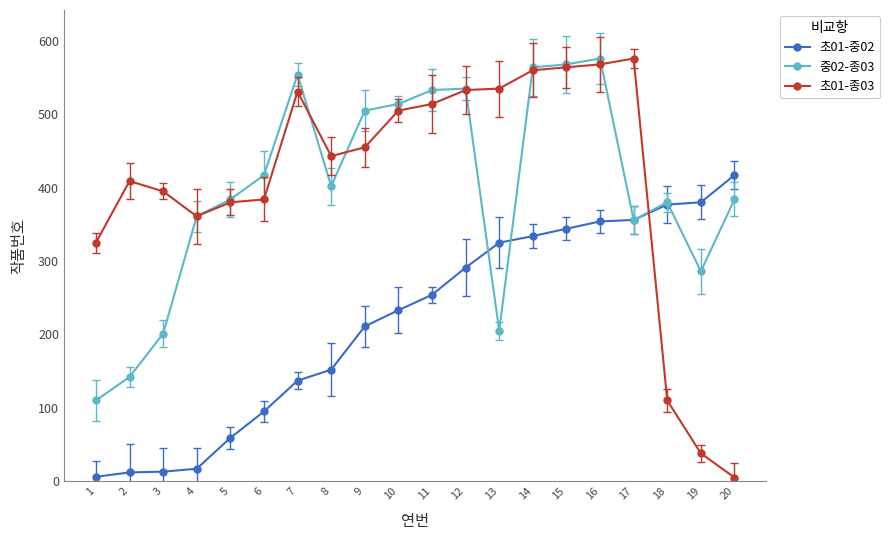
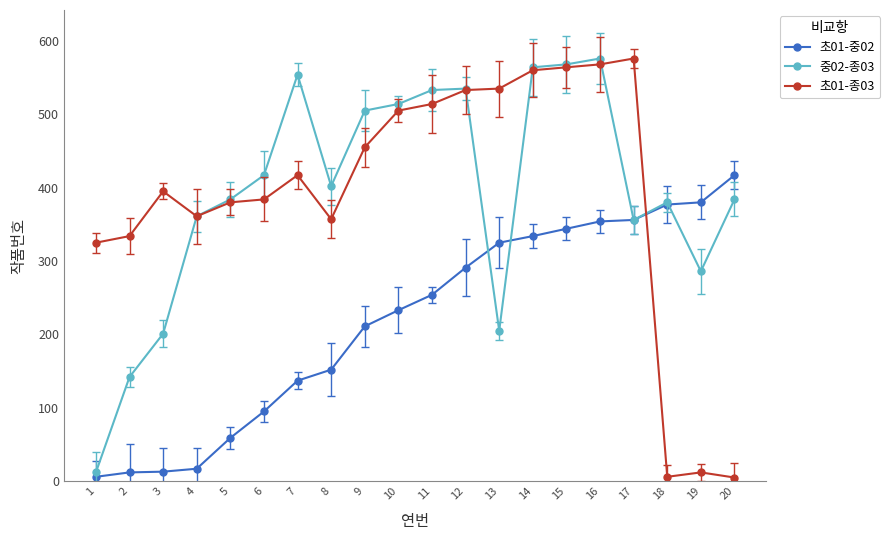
중02-종03, 1: 110 -> 10
초01-종03, 2: 410 -> 330
초01-종03, 7: 530 -> 420
초01-종03, 8: 440 -> 360
초01-종03, 18: 110 -> 10
초01-종03, 19: 40 -> 10
